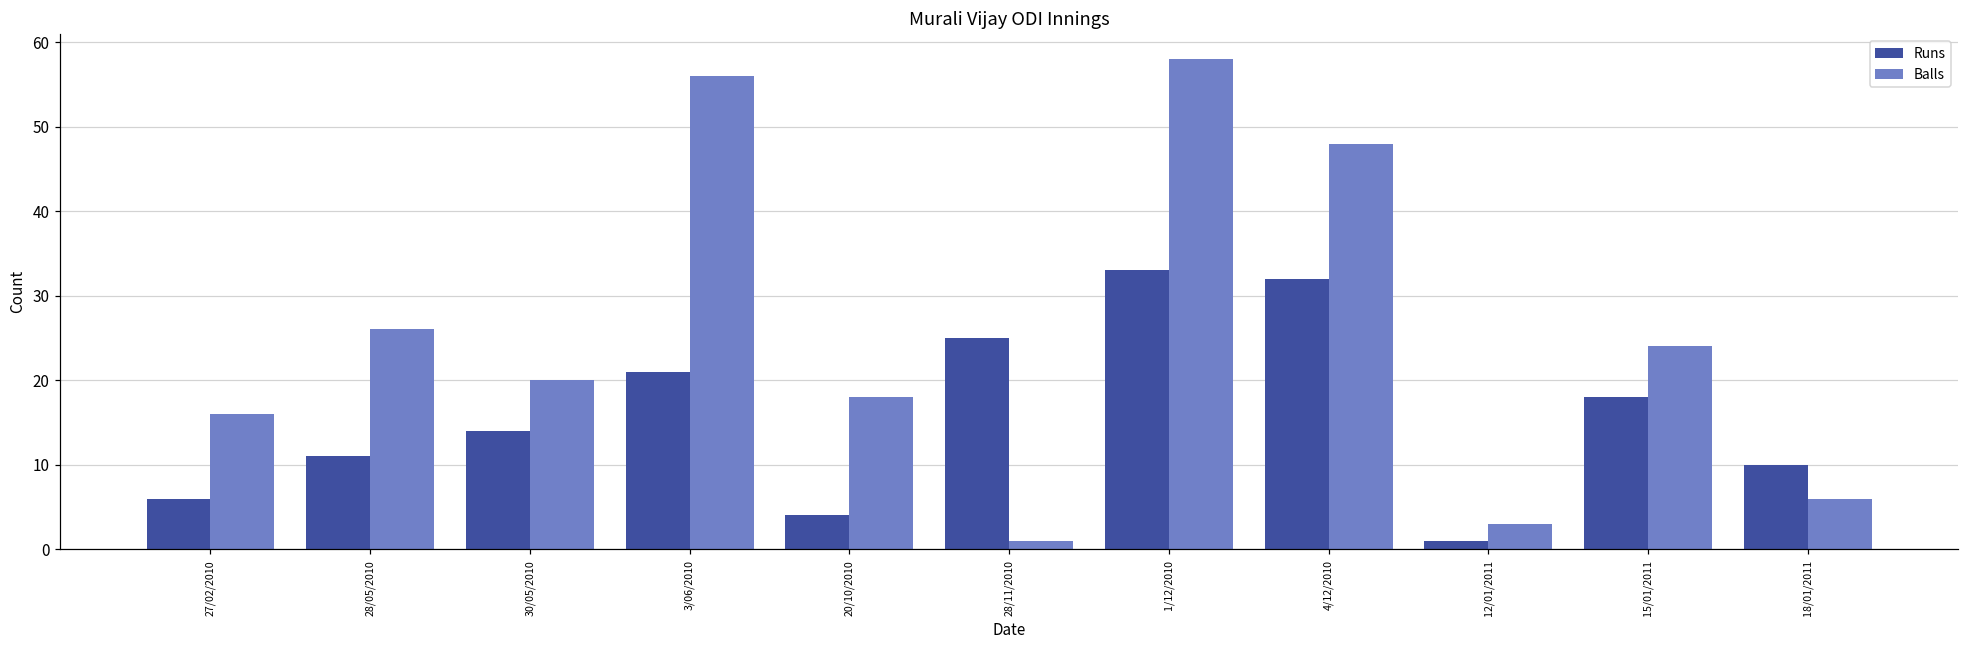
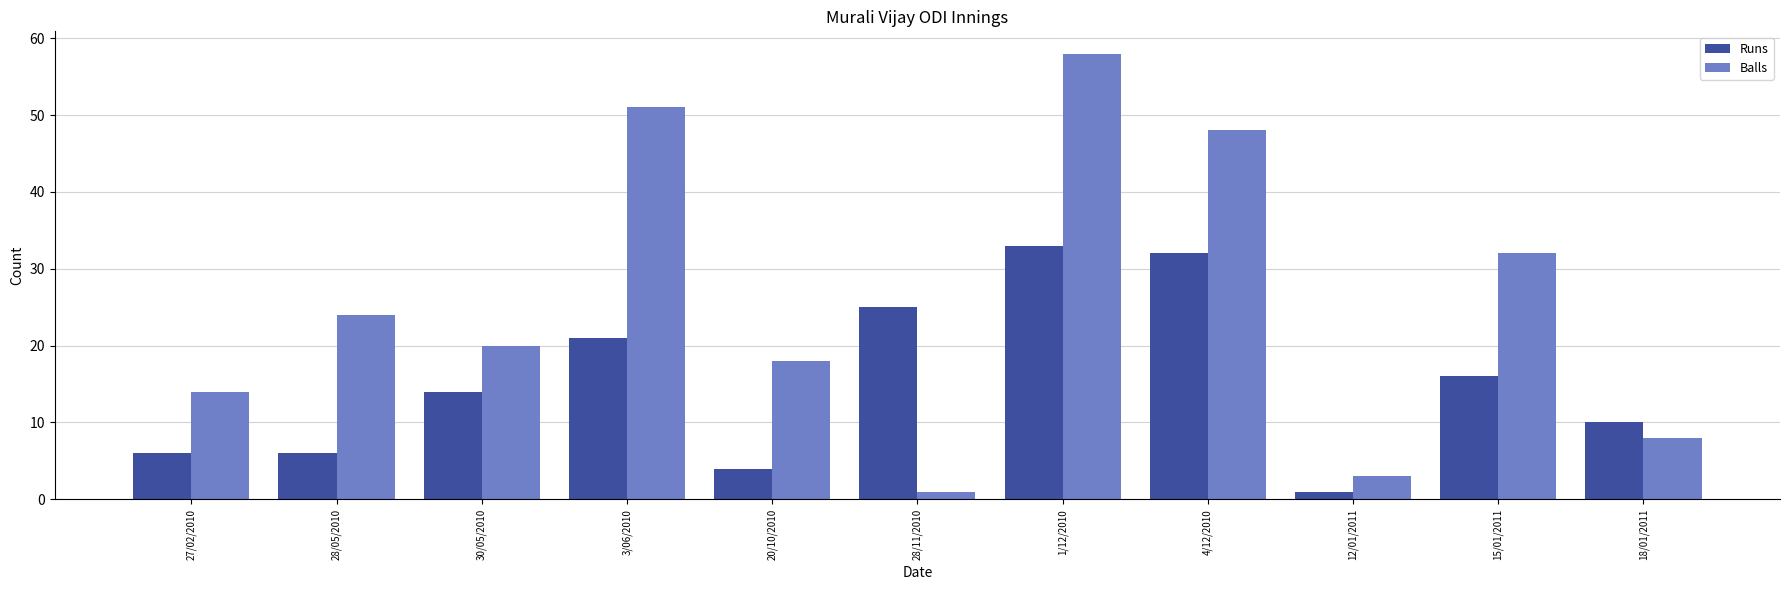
Balls, 27/02/2010: 16 -> 14
Runs, 28/05/2010: 11 -> 6
Balls, 28/05/2010: 26 -> 24
Balls, 3/06/2010: 56 -> 51
Runs, 15/01/2011: 18 -> 16
Balls, 15/01/2011: 24 -> 32
Balls, 18/01/2011: 6 -> 8
